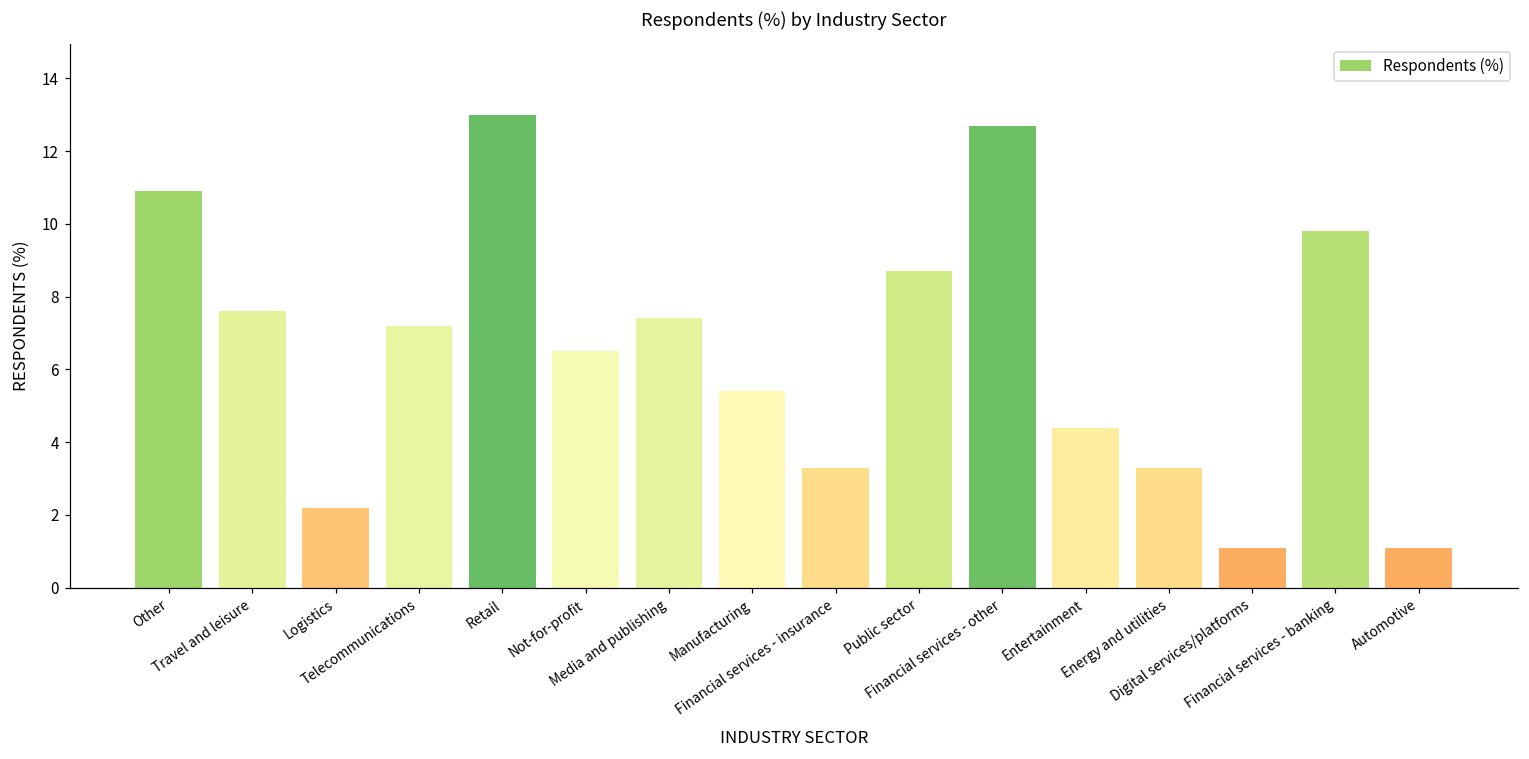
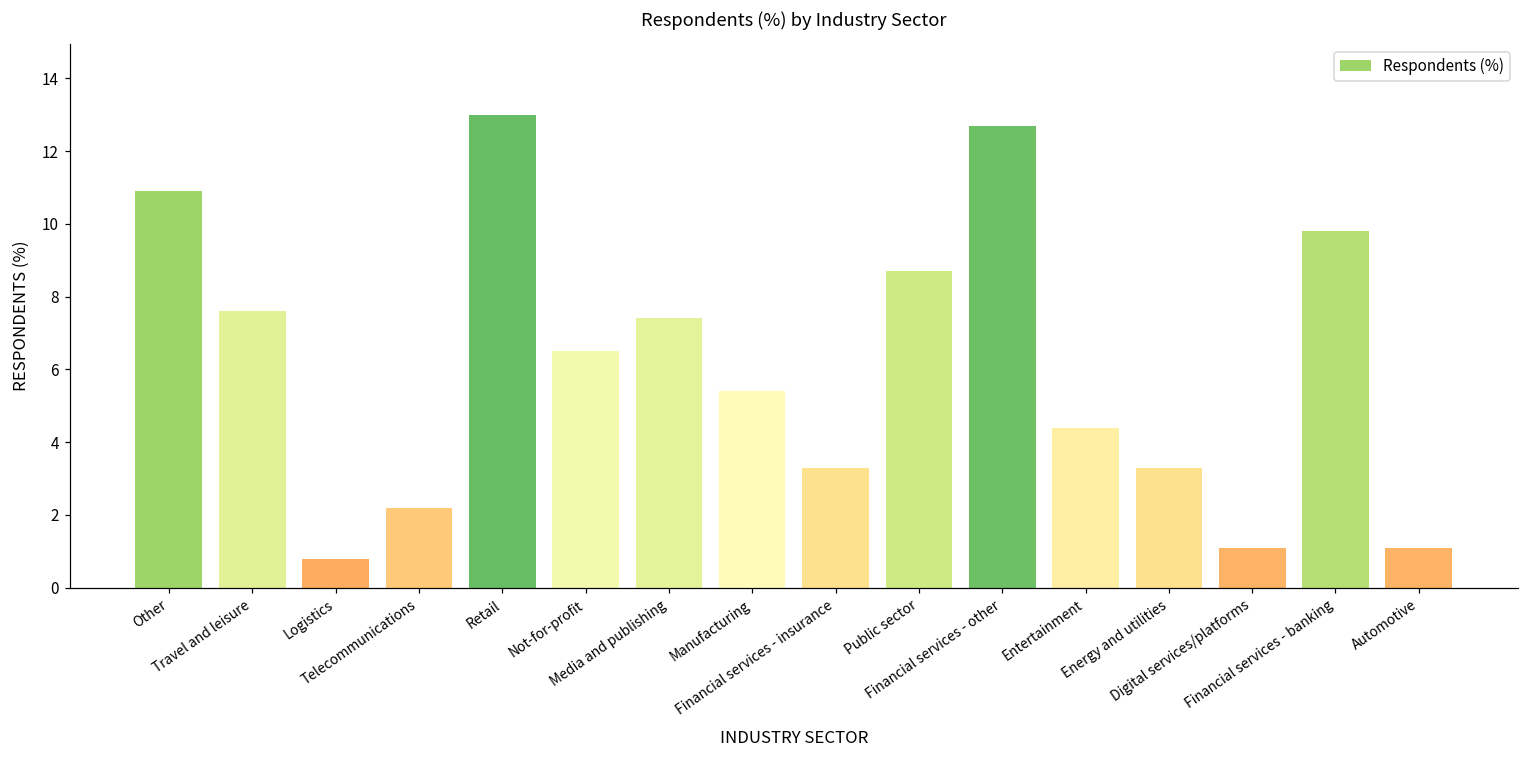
Logistics: 2.2 -> 0.8
Telecommunications: 7.2 -> 2.2
